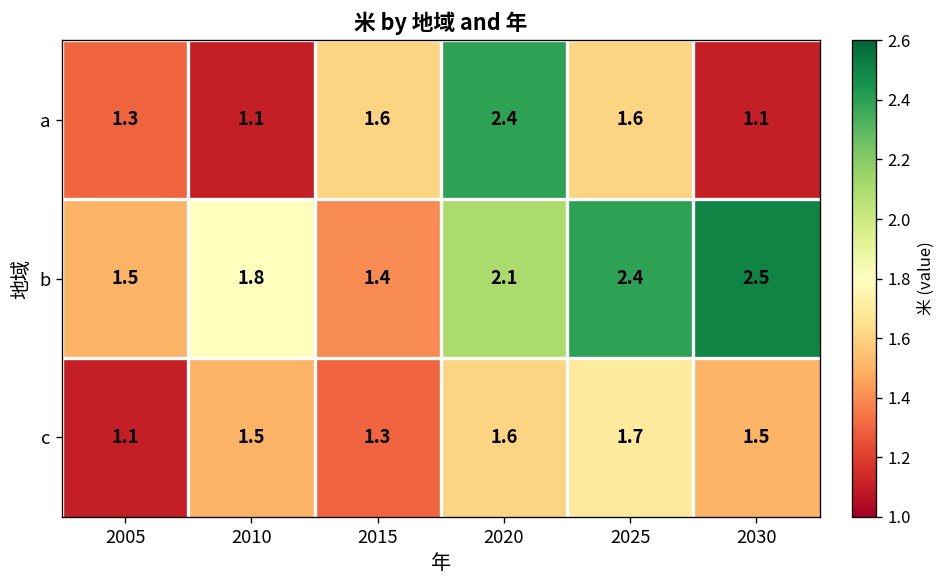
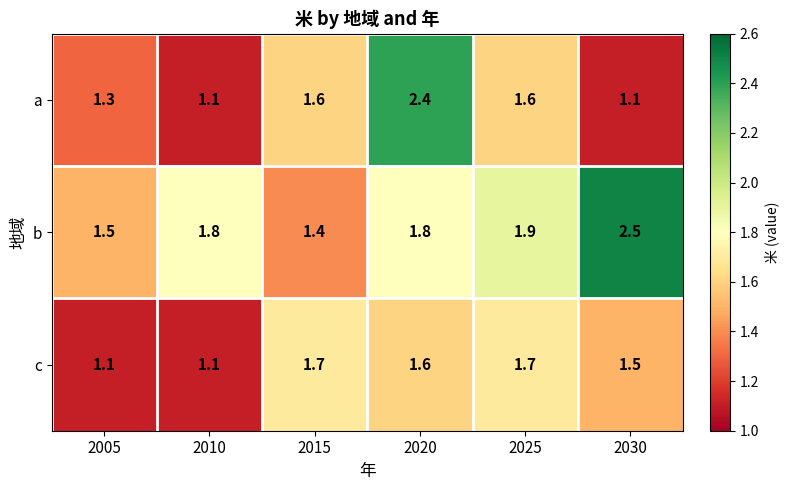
b, 2020: 2.1 -> 1.8
b, 2025: 2.4 -> 1.9
c, 2010: 1.5 -> 1.1
c, 2015: 1.3 -> 1.7
